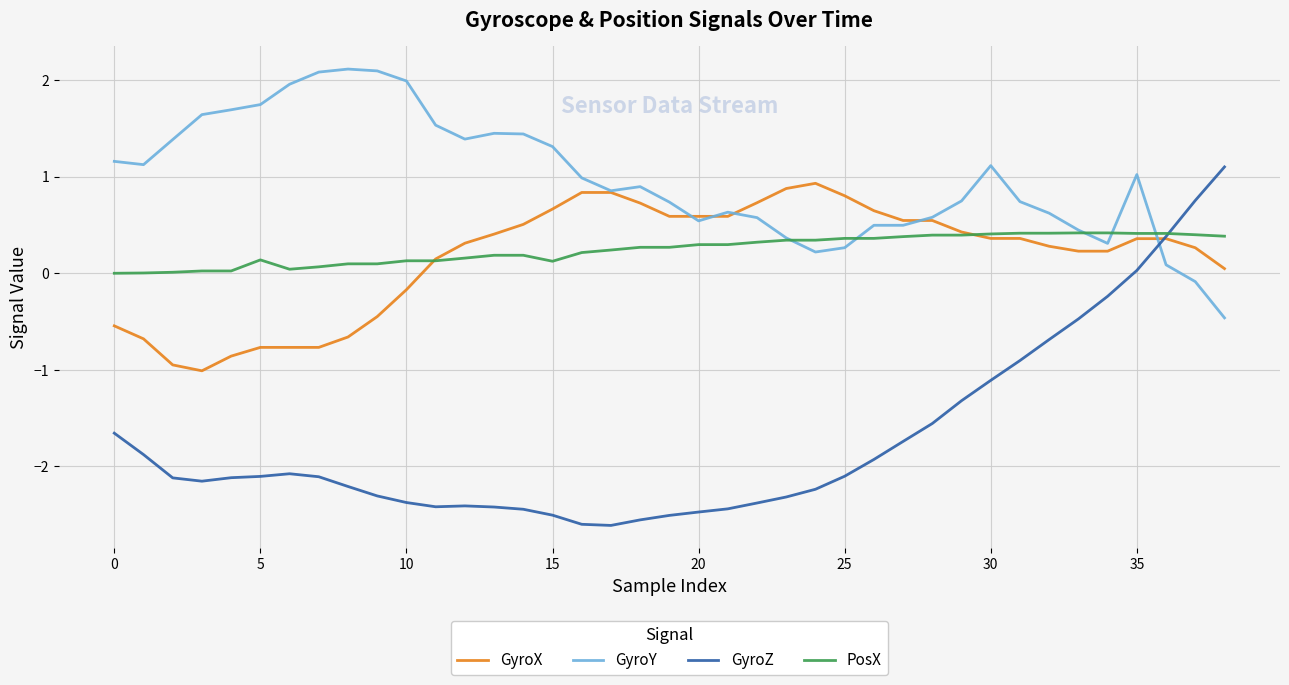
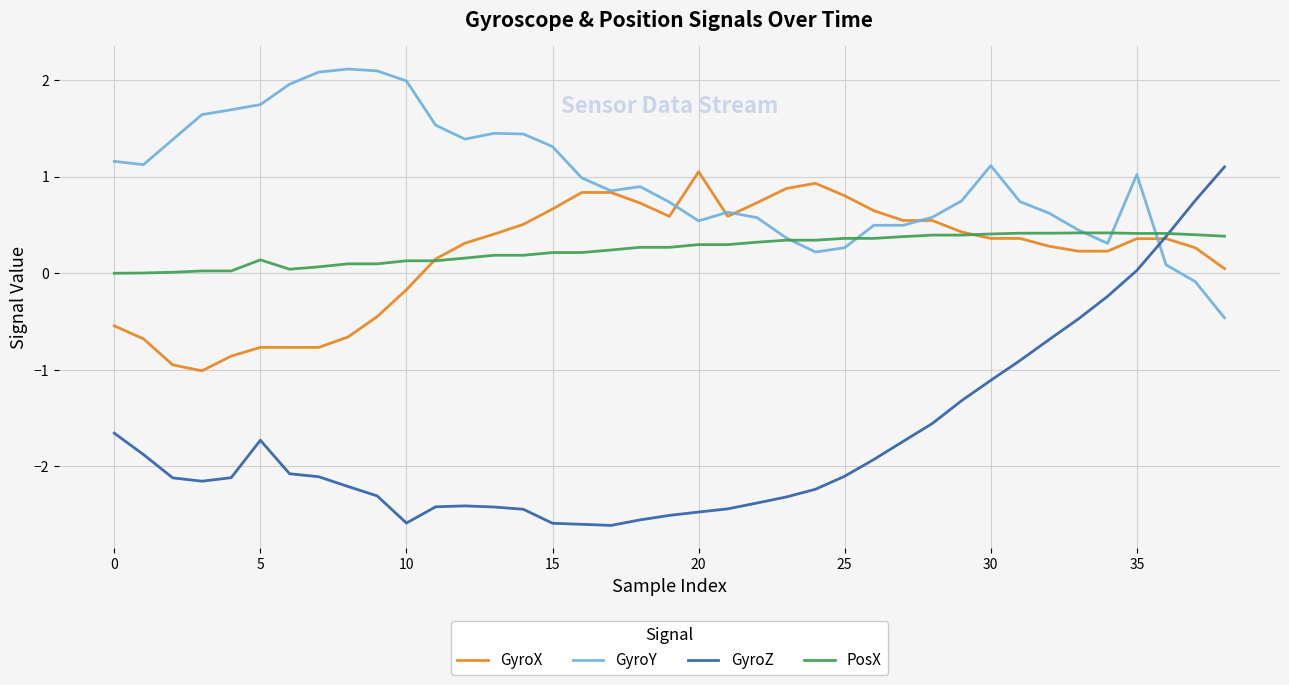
GyroZ, 5: -2.1 -> -1.7
GyroZ, 10: -2.4 -> -2.6
GyroZ, 15: -2.5 -> -2.6
PosX, 15: 0.1 -> 0.2
GyroX, 20: 0.6 -> 1.1
